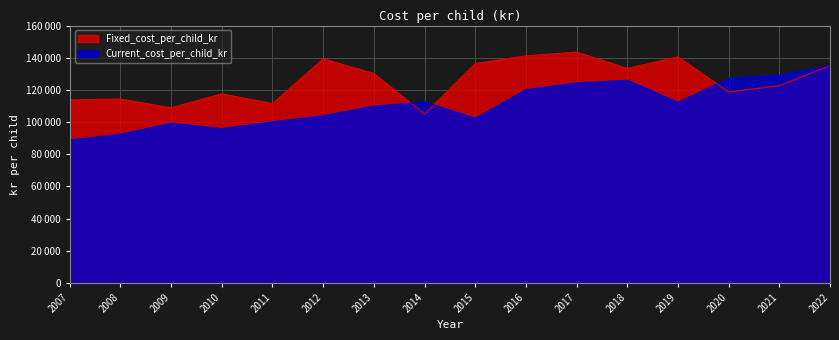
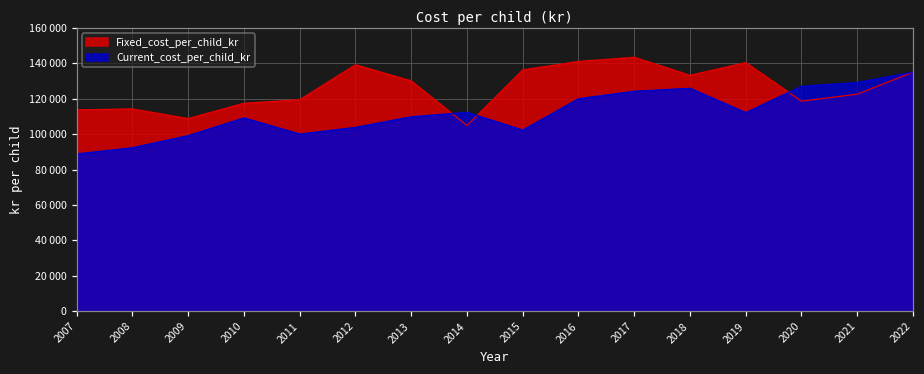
Current_cost_per_child_kr, 2010: 96000 -> 109000
Fixed_cost_per_child_kr, 2011: 111000 -> 120000
